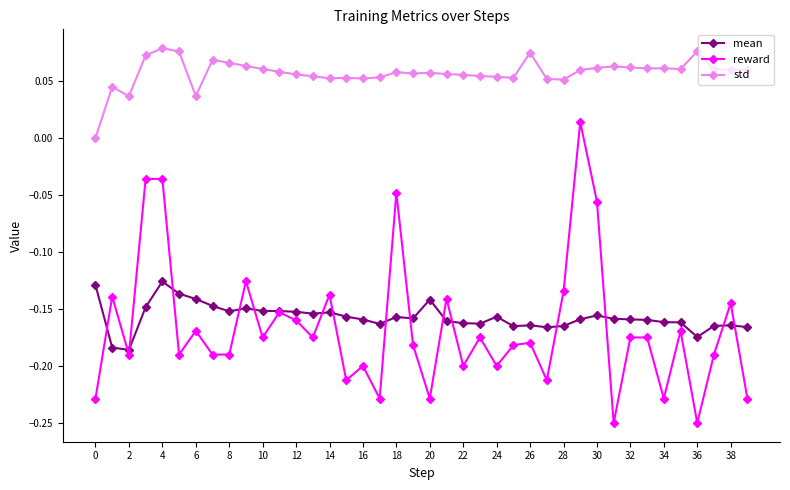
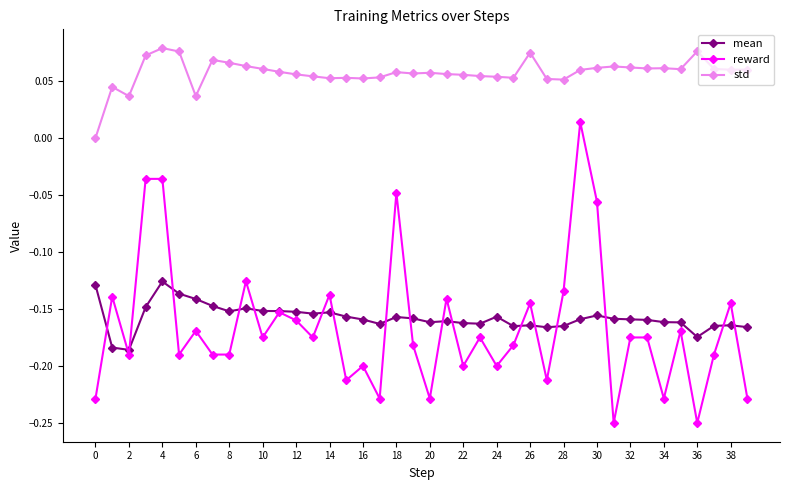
mean, 20: -0.142 -> -0.162
reward, 26: -0.180 -> -0.145
